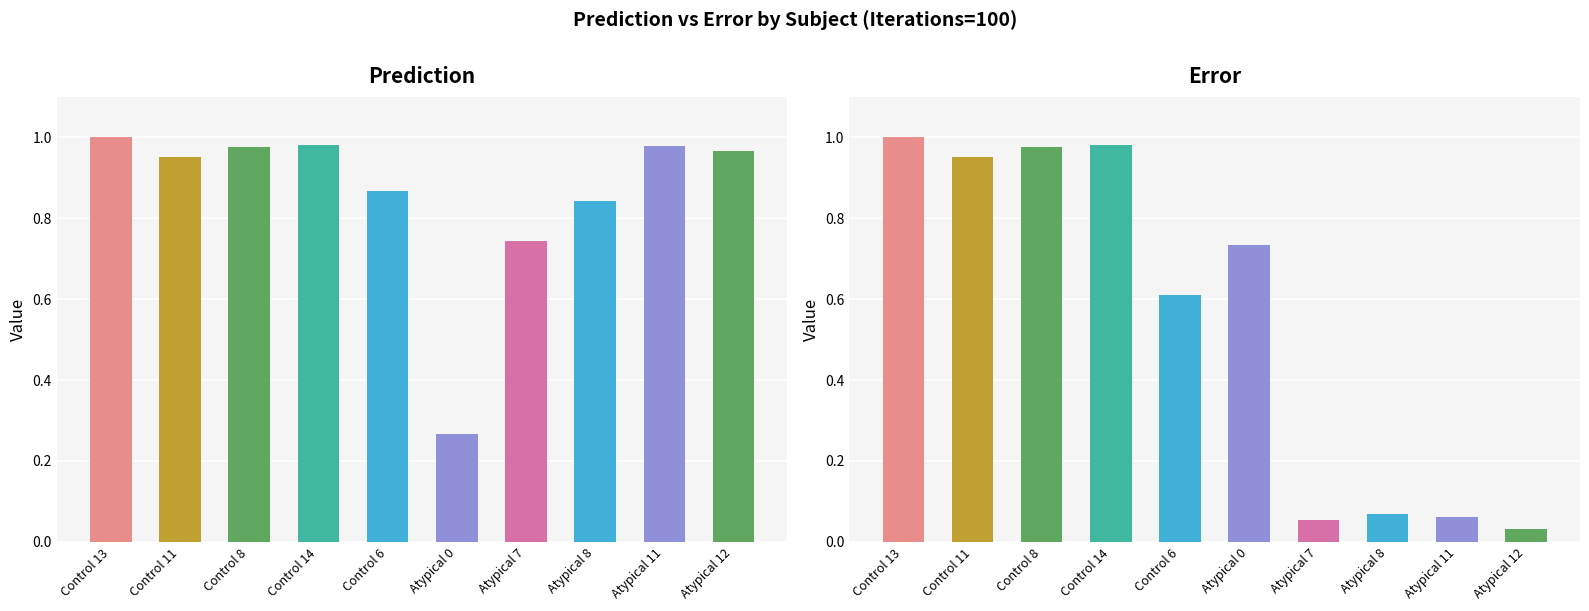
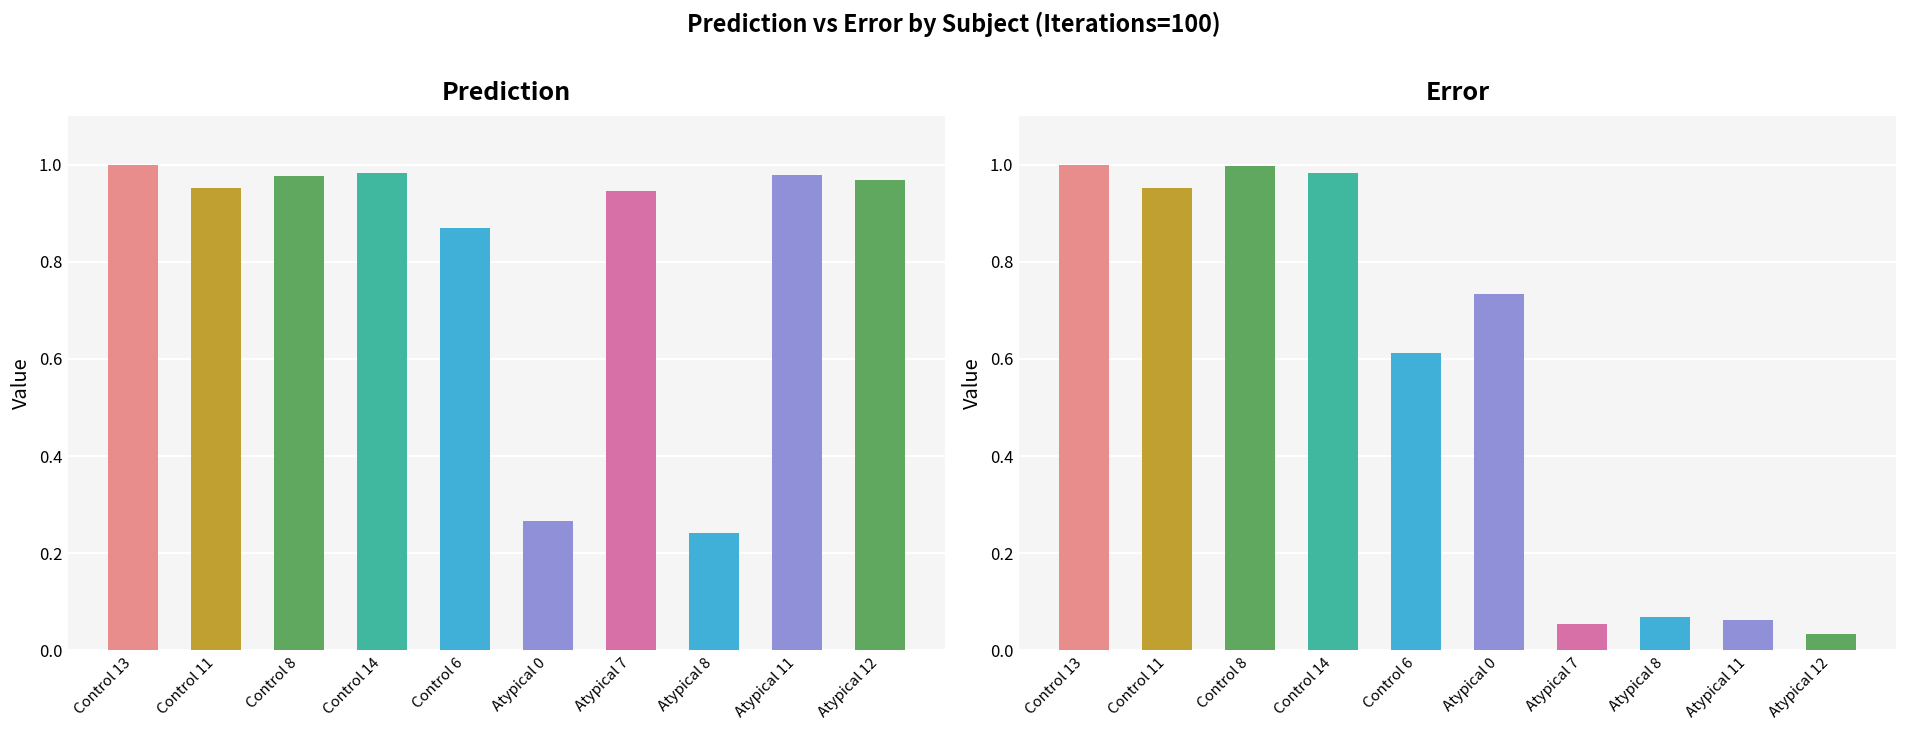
Prediction, Atypical 7: 0.74 -> 0.95
Prediction, Atypical 8: 0.84 -> 0.24
Error, Control 8: 0.98 -> 1.00
